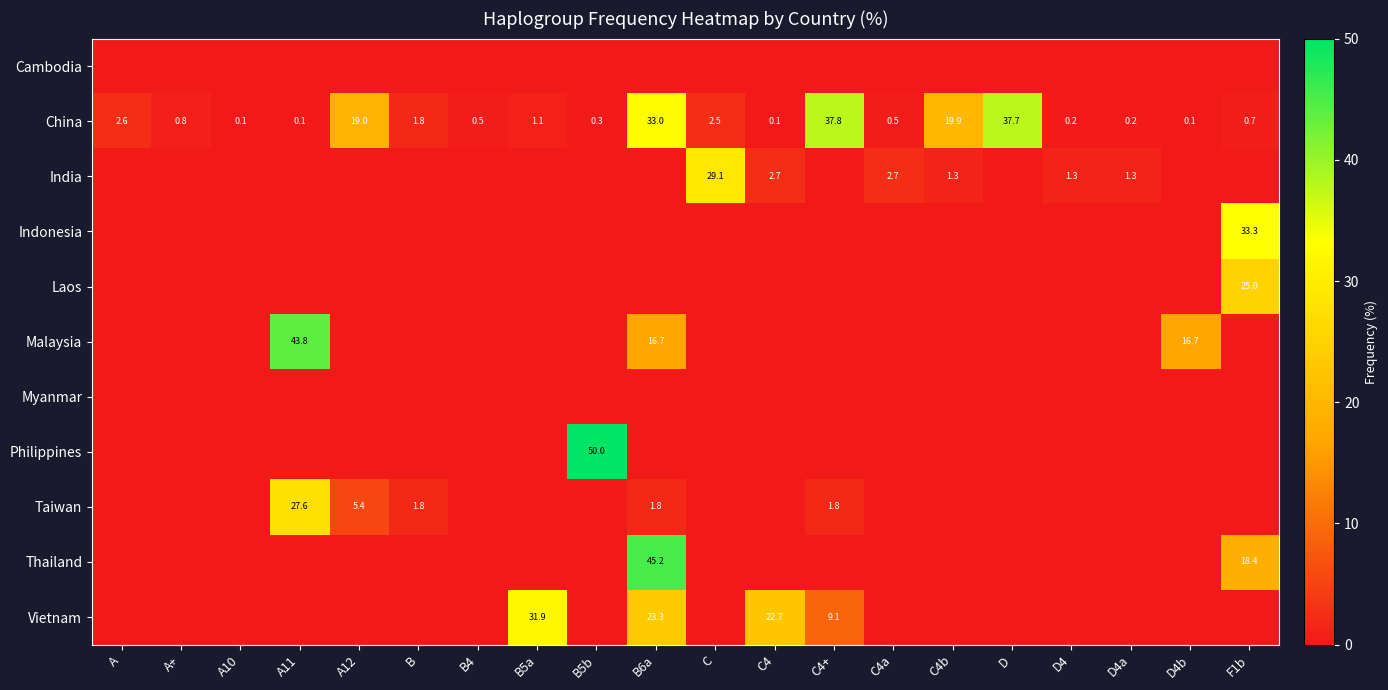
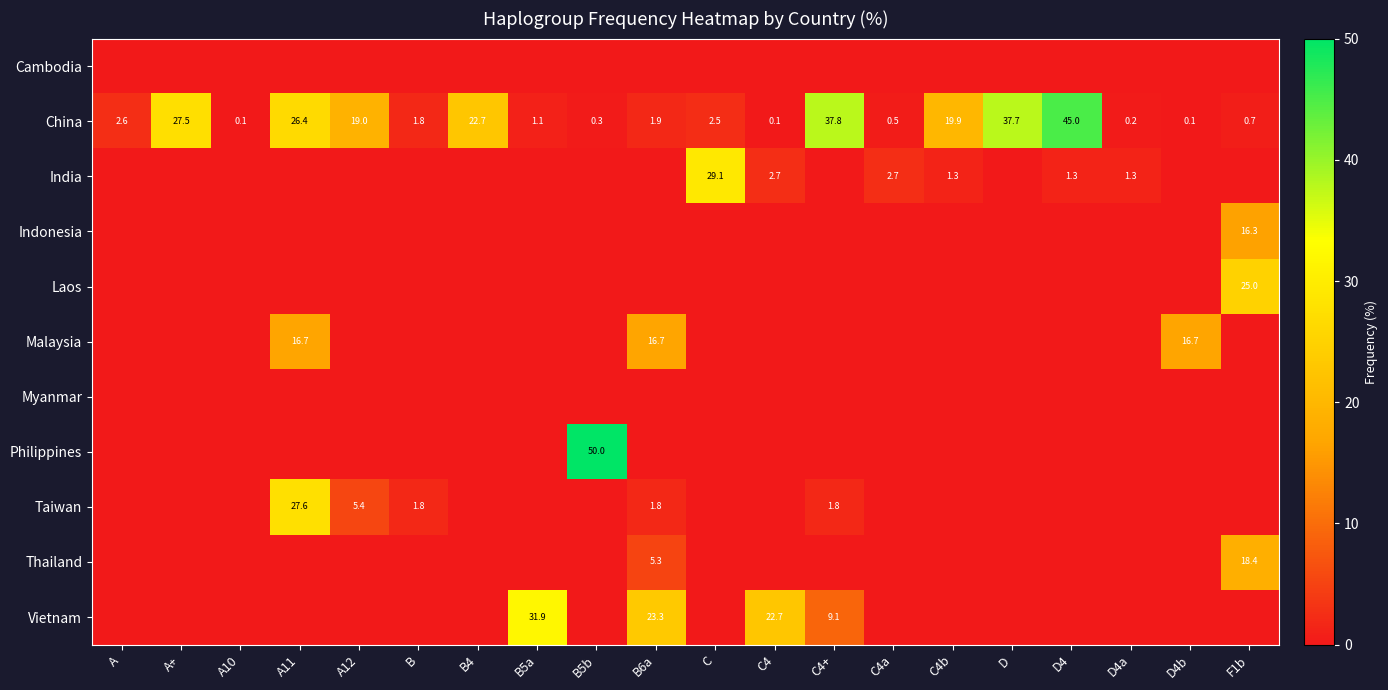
China, A+: 0.8 -> 27.5
China, A11: 0.1 -> 26.4
China, B4: 0.5 -> 22.7
China, B6a: 33.0 -> 1.9
China, D4: 0.2 -> 45.0
Indonesia, F1b: 33.3 -> 16.3
Malaysia, A11: 43.8 -> 16.7
Thailand, B6a: 45.2 -> 5.3
